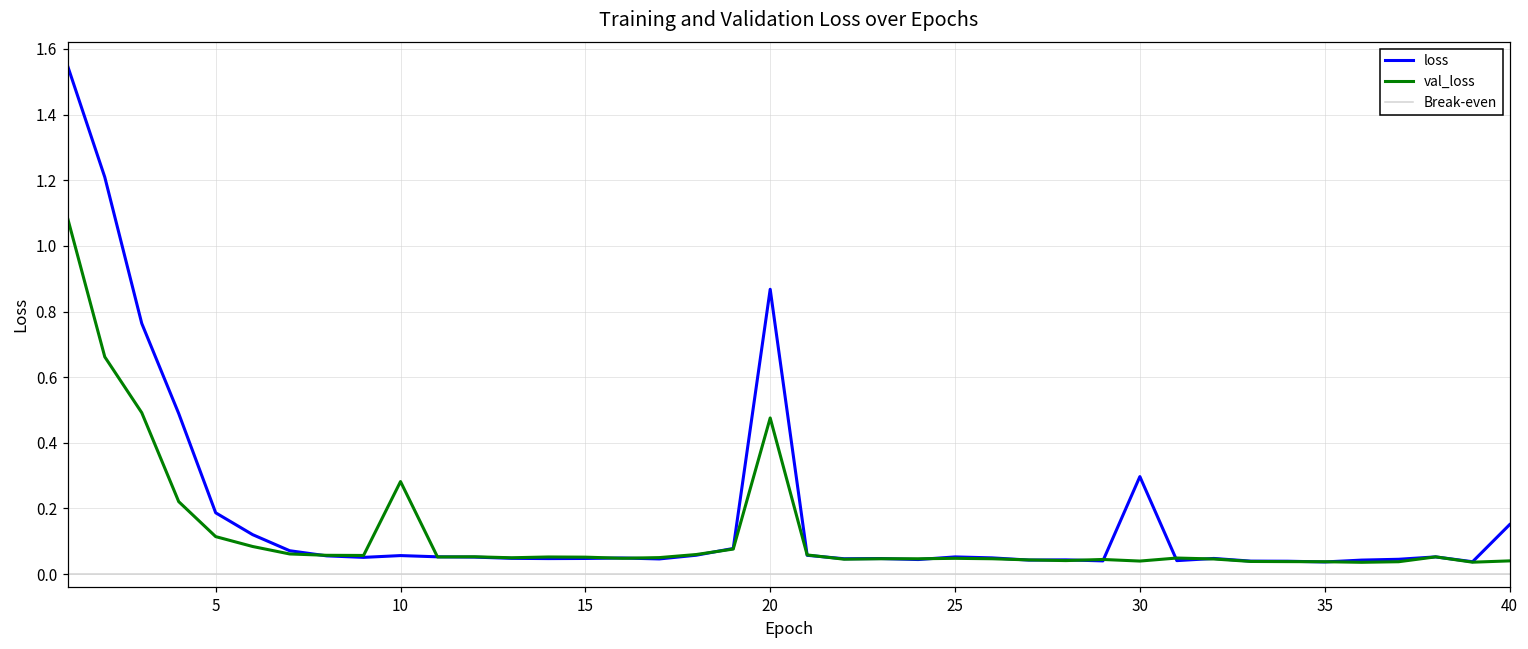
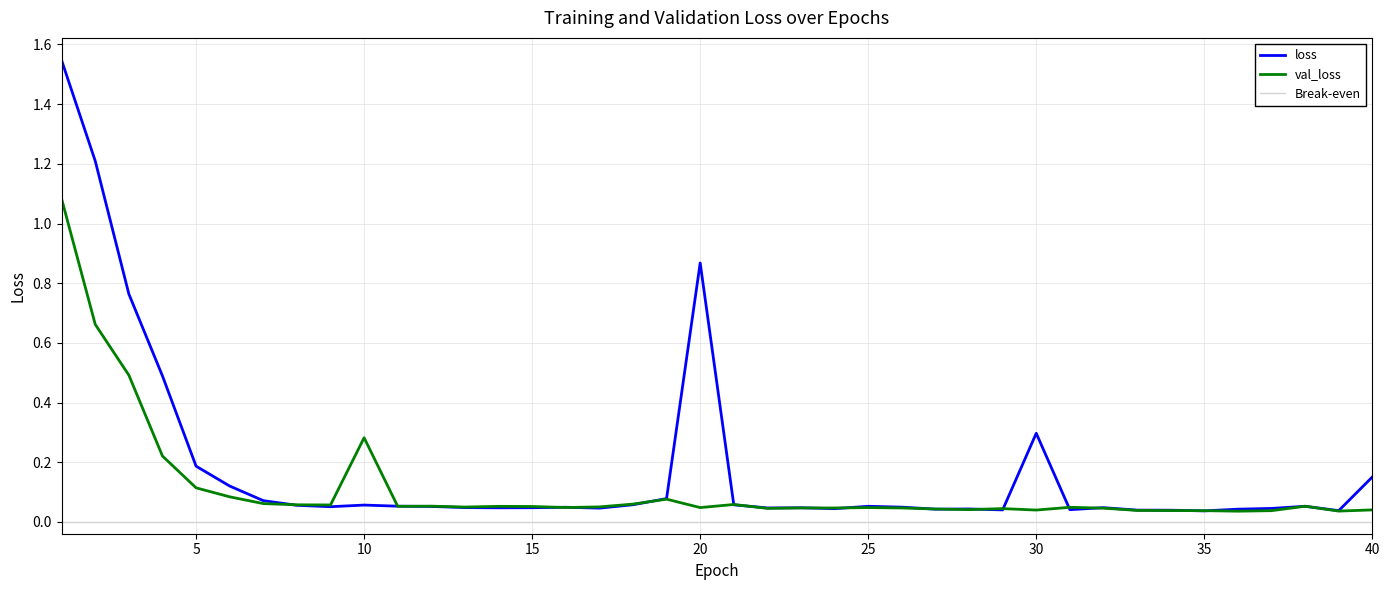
val_loss, 20: 0.48 -> 0.05
